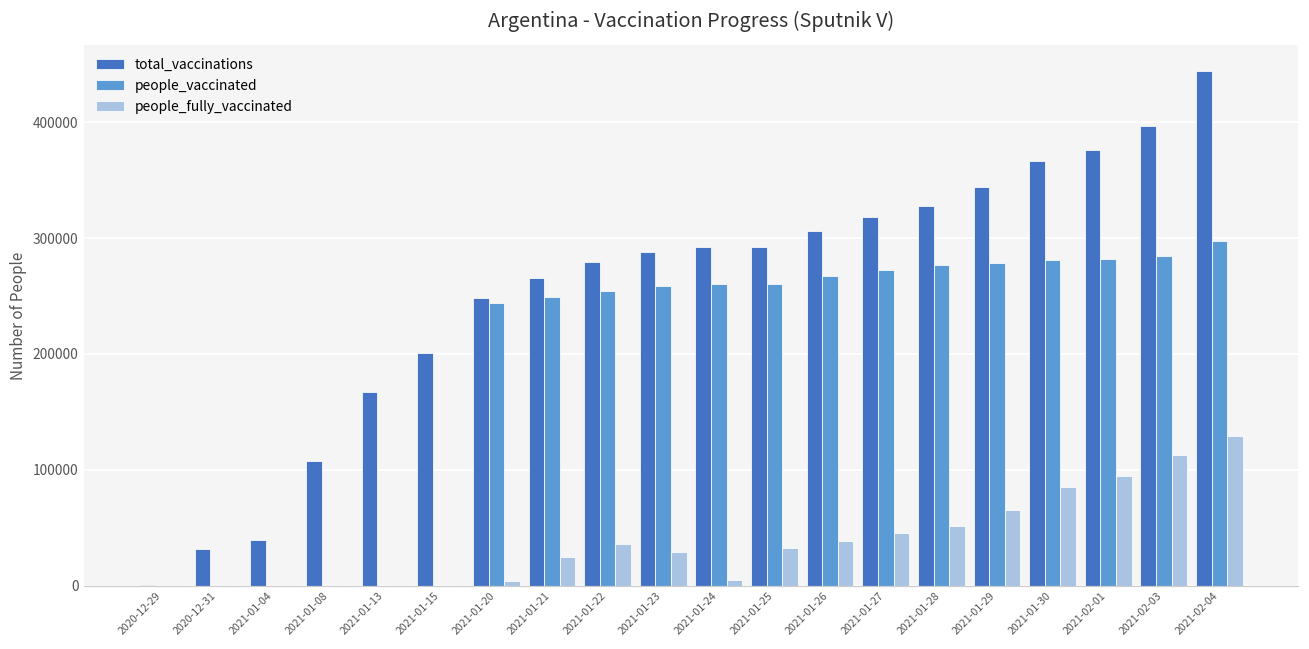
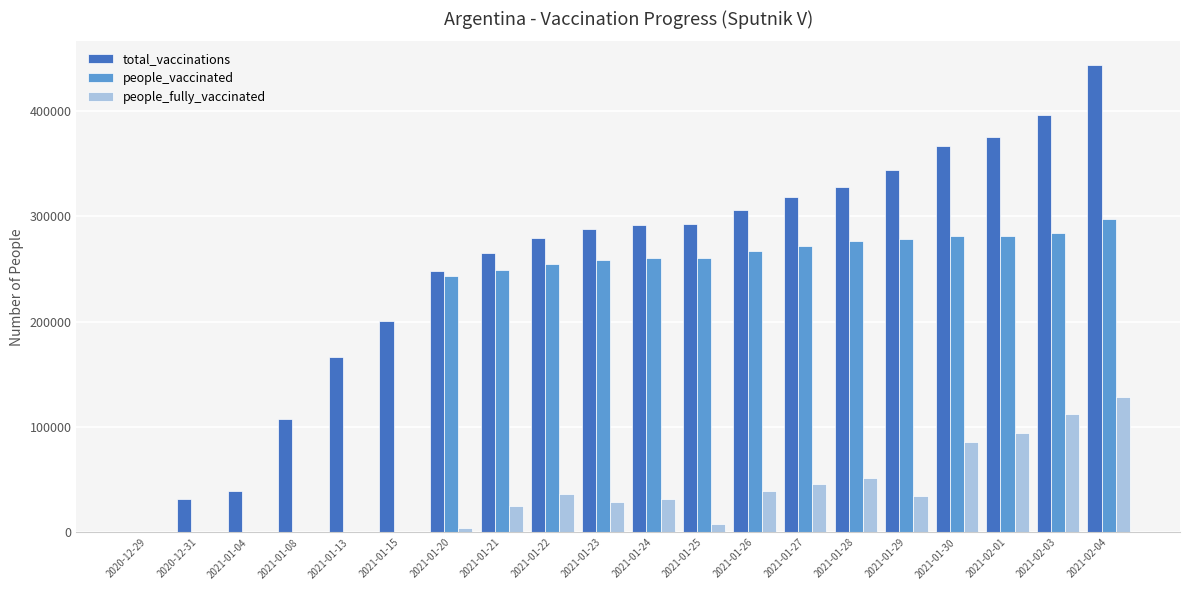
people_fully_vaccinated, 2021-01-24: 5000 -> 32000
people_fully_vaccinated, 2021-01-25: 32000 -> 8000
people_fully_vaccinated, 2021-01-29: 66000 -> 35000
